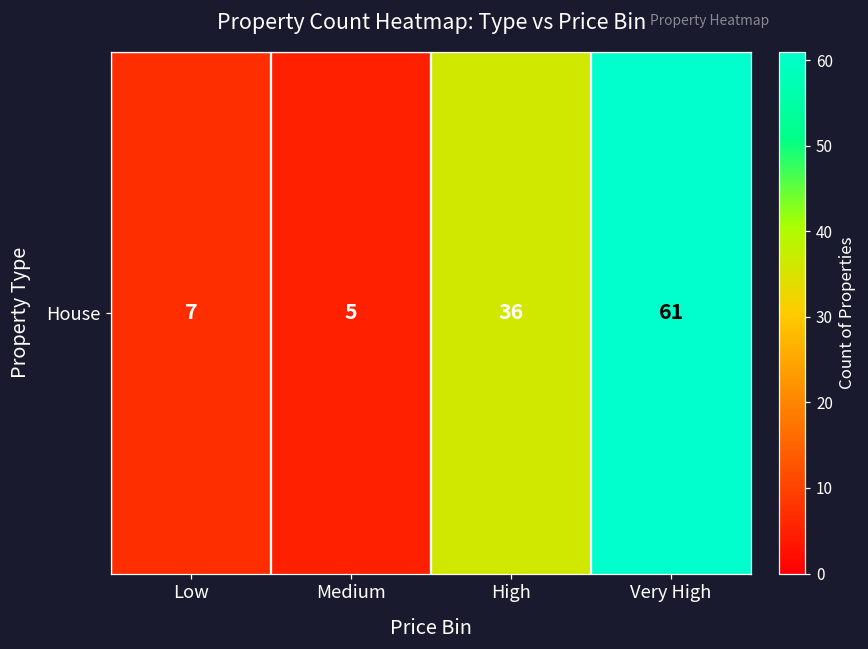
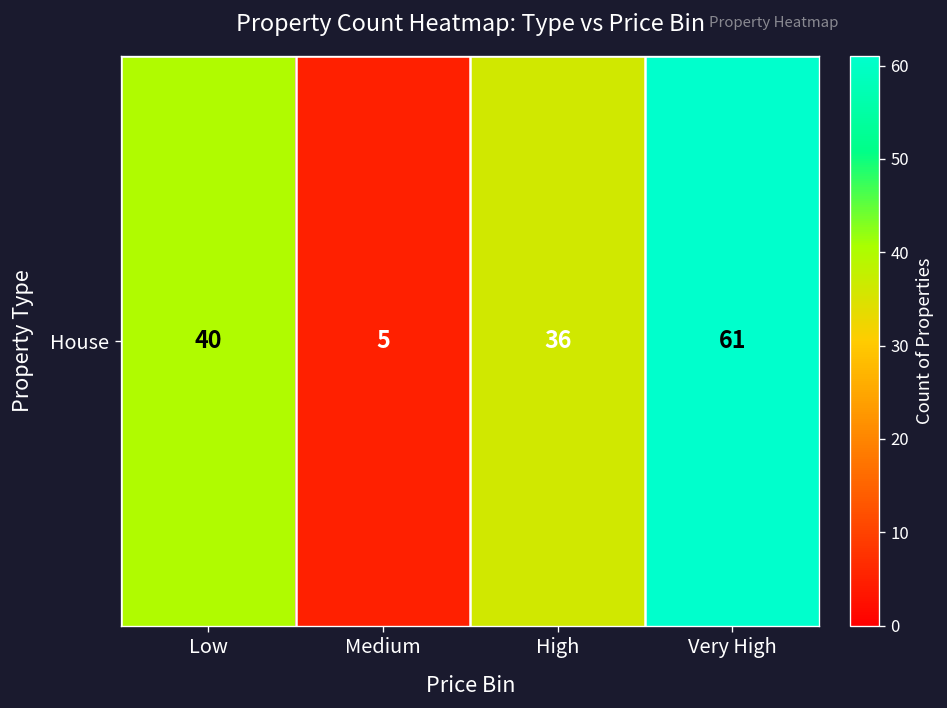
House, Low: 7 -> 40
